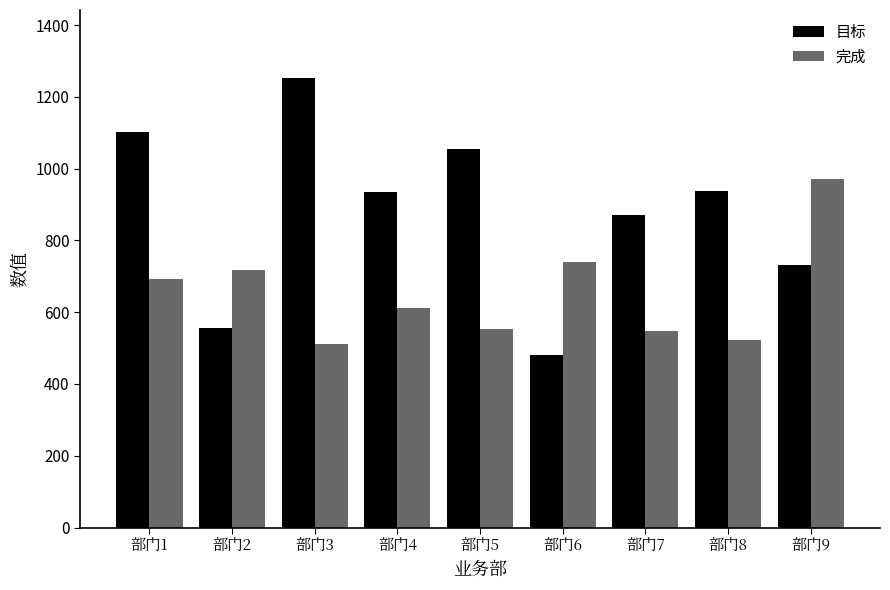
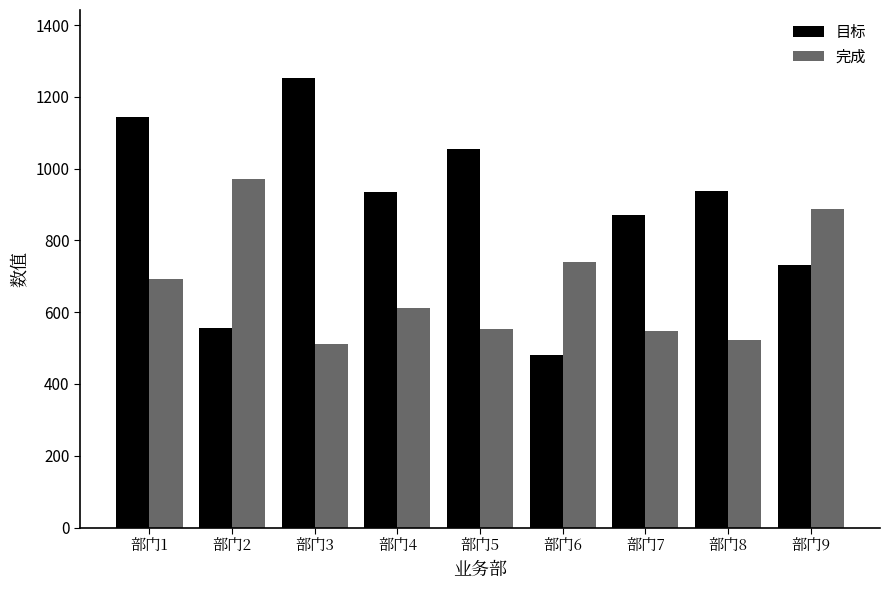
目标, 部门1: 1100 -> 1140
完成, 部门2: 720 -> 970
完成, 部门9: 970 -> 890
